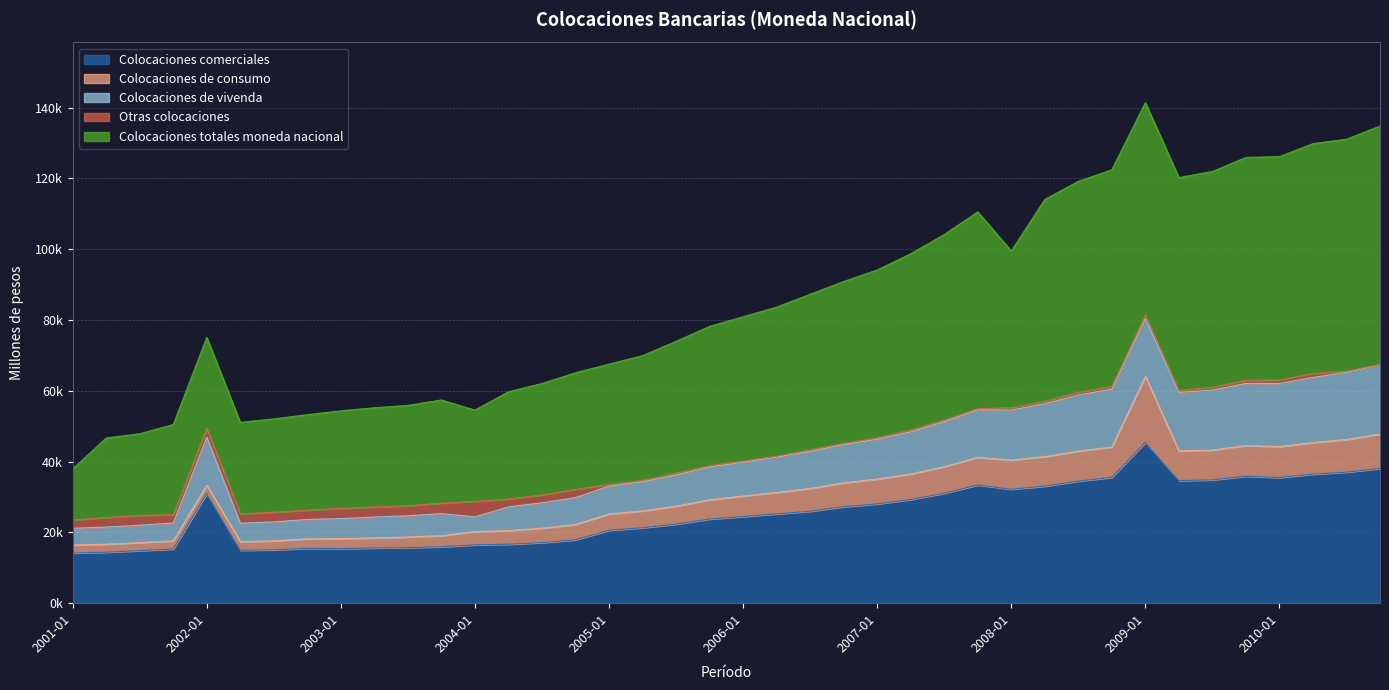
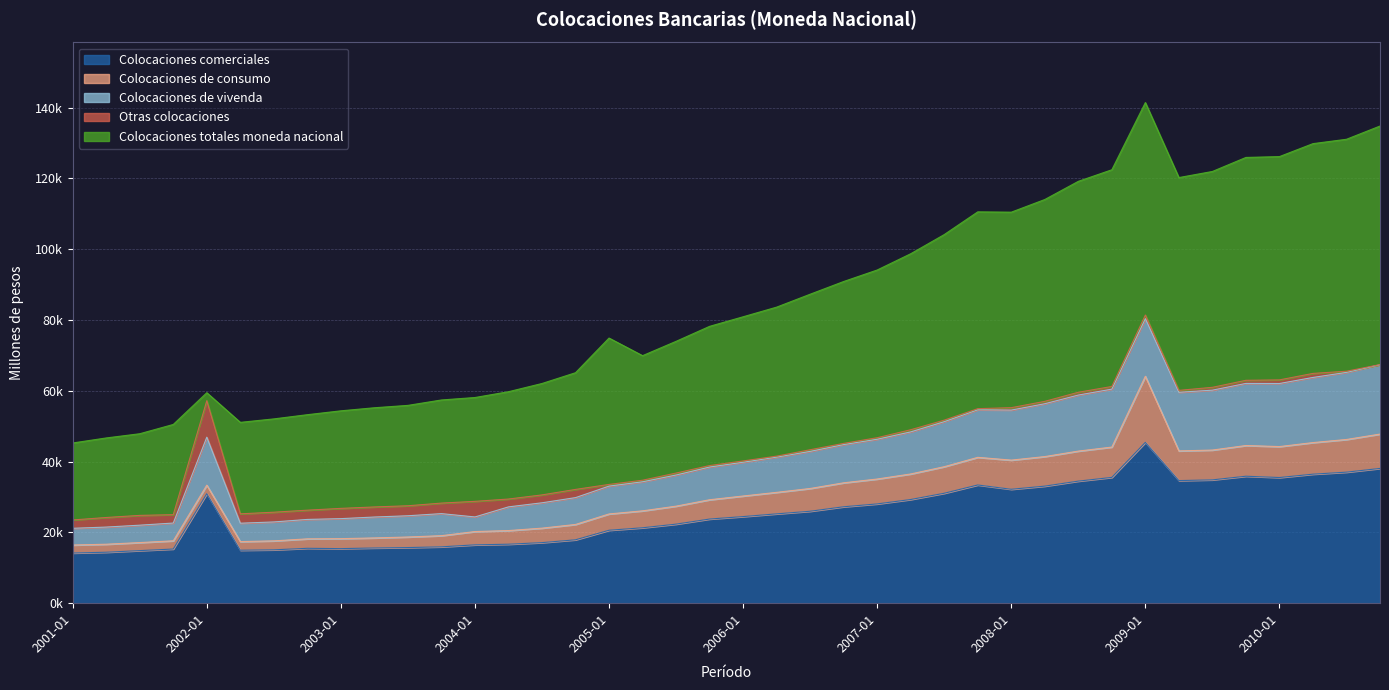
Colocaciones totales moneda nacional, 2001-01: 14000 -> 22000
Otras colocaciones, 2002-01: 3000 -> 10000
Colocaciones totales moneda nacional, 2002-01: 26000 -> 2000
Colocaciones totales moneda nacional, 2004-01: 26000 -> 29000
Colocaciones totales moneda nacional, 2005-01: 34000 -> 41000
Colocaciones totales moneda nacional, 2008-01: 44000 -> 55000
